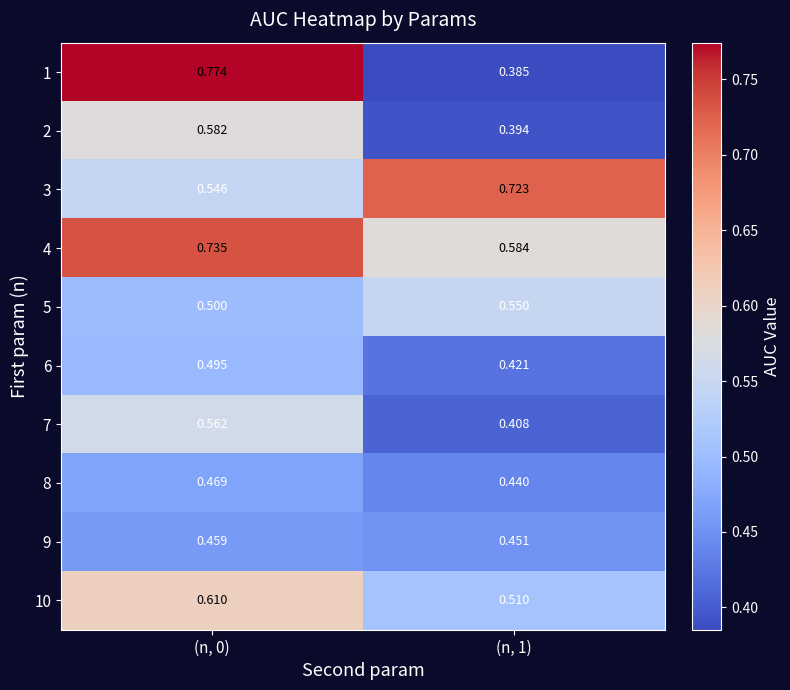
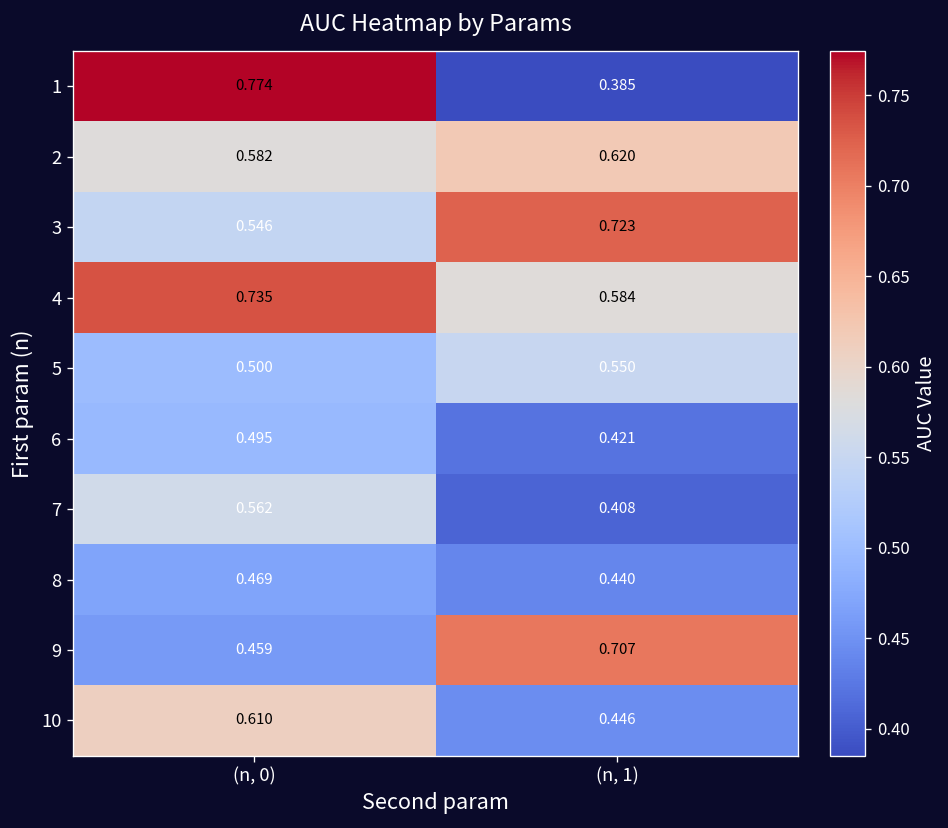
2, (n, 1): 0.394 -> 0.620
9, (n, 1): 0.451 -> 0.707
10, (n, 1): 0.510 -> 0.446
